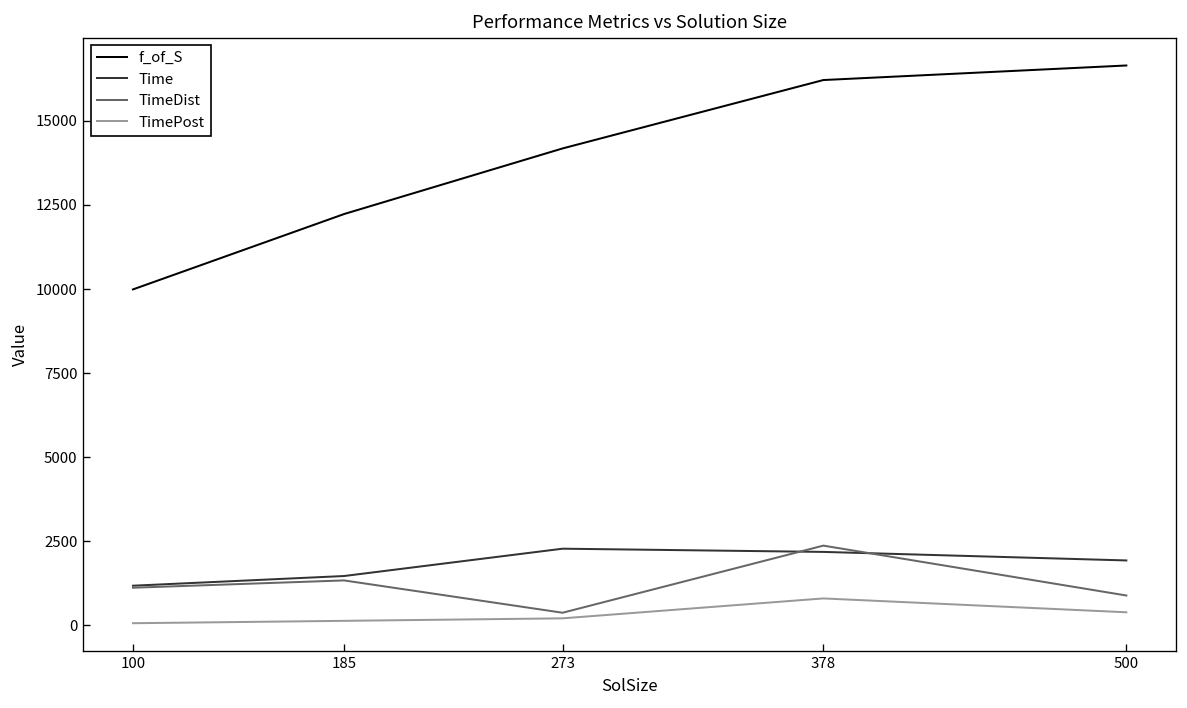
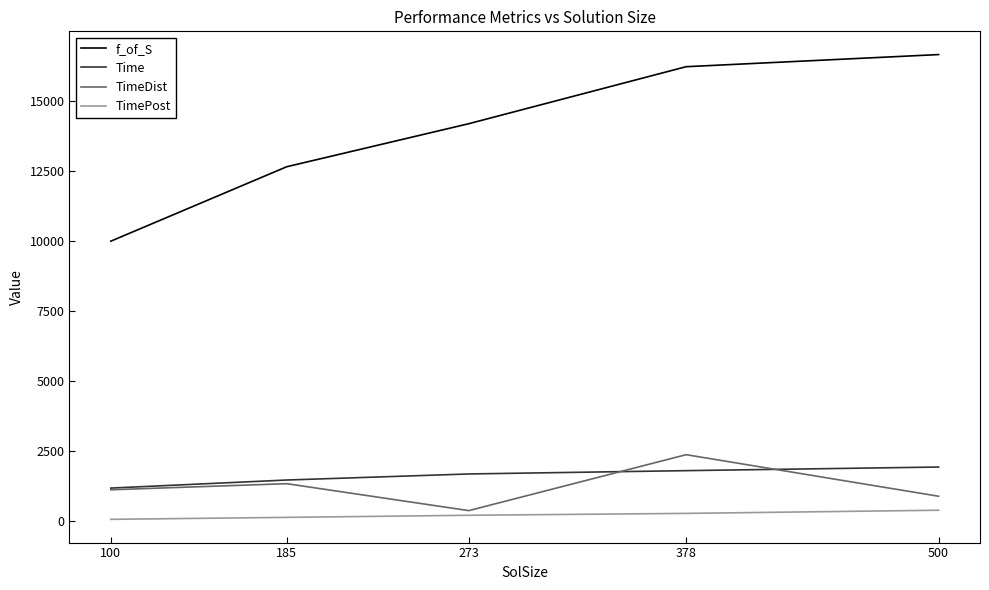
f_of_S, 185: 12200 -> 12600
Time, 273: 2300 -> 1700
Time, 378: 2200 -> 1800
TimePost, 378: 800 -> 300
